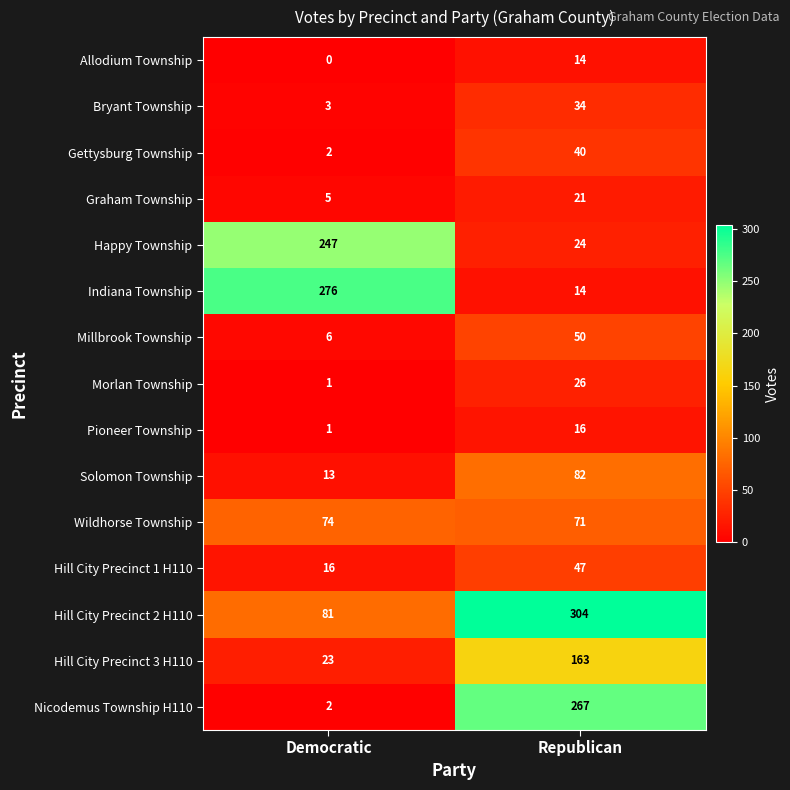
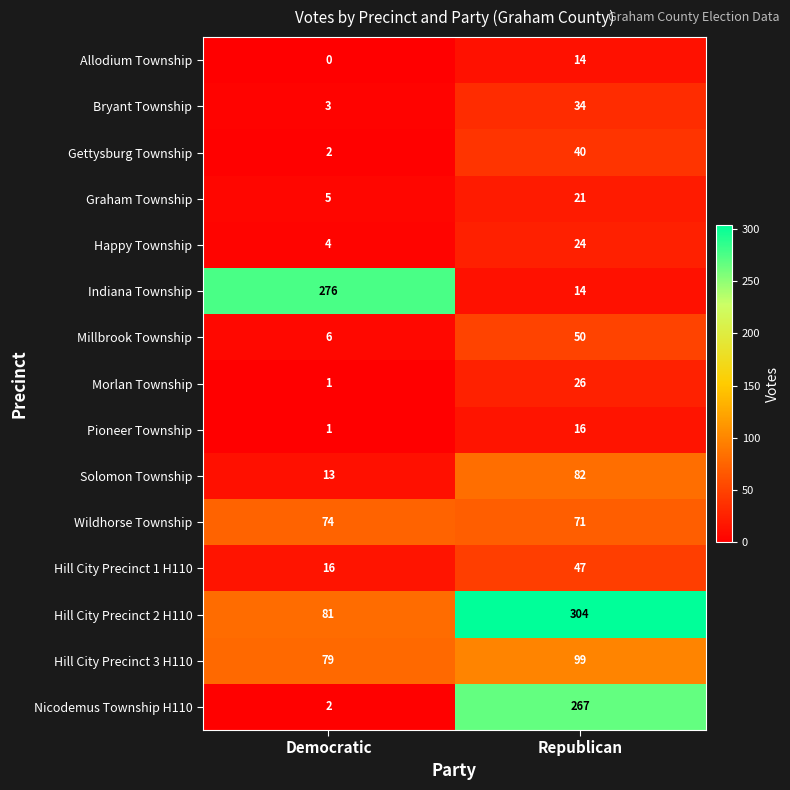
Happy Township, Democratic: 247 -> 4
Hill City Precinct 3 H110, Democratic: 23 -> 79
Hill City Precinct 3 H110, Republican: 163 -> 99
